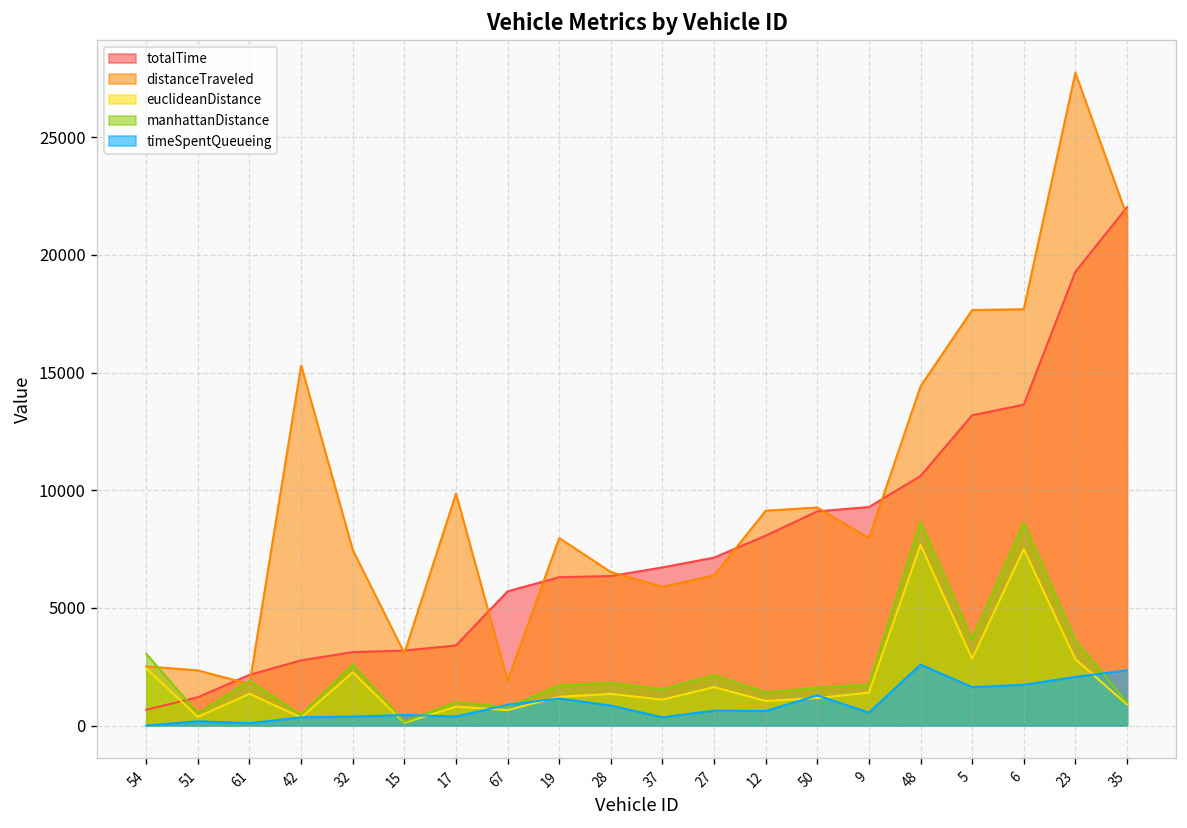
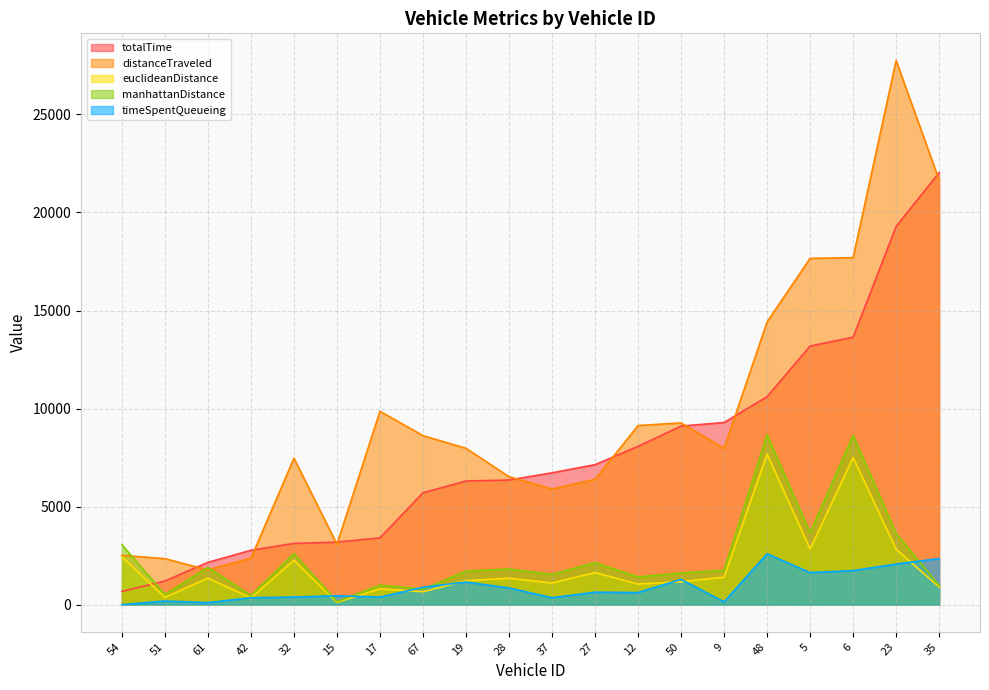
distanceTraveled, 42: 15300 -> 2400
distanceTraveled, 67: 1900 -> 8600
timeSpentQueueing, 9: 500 -> 100
